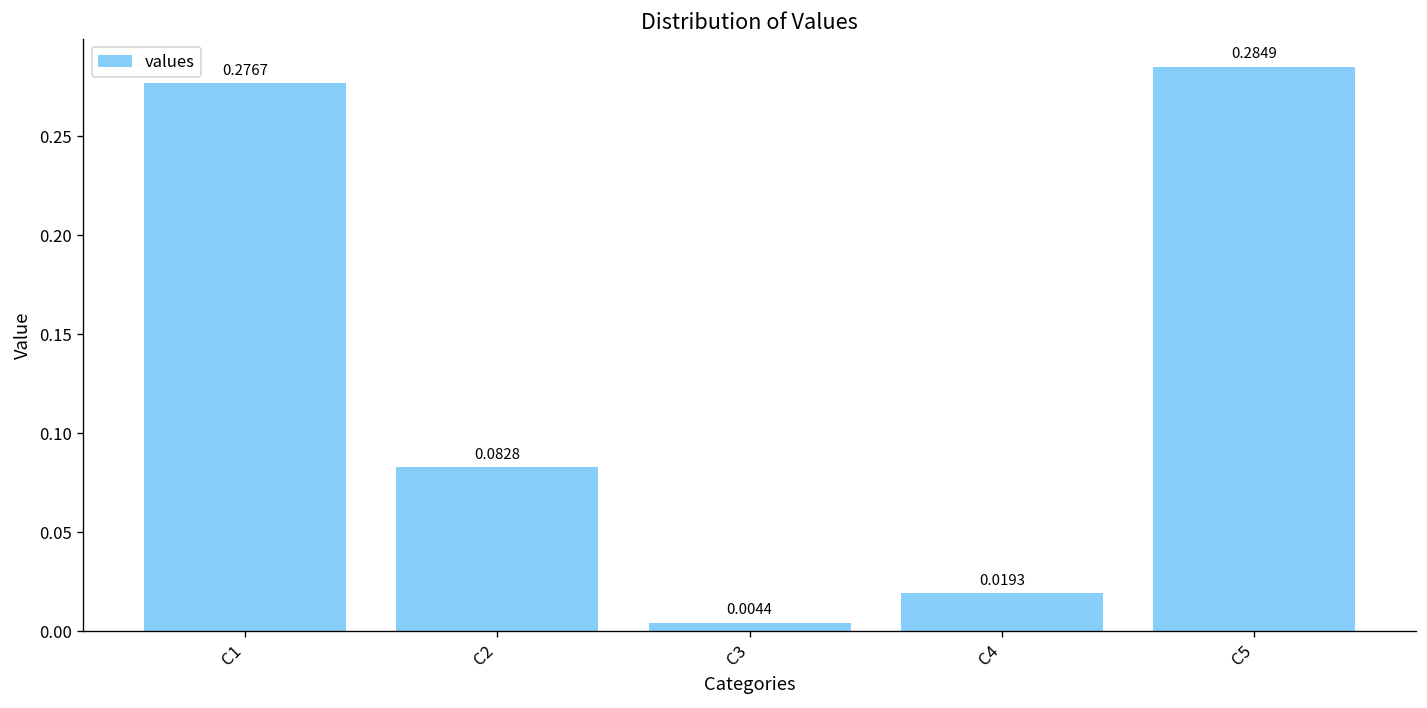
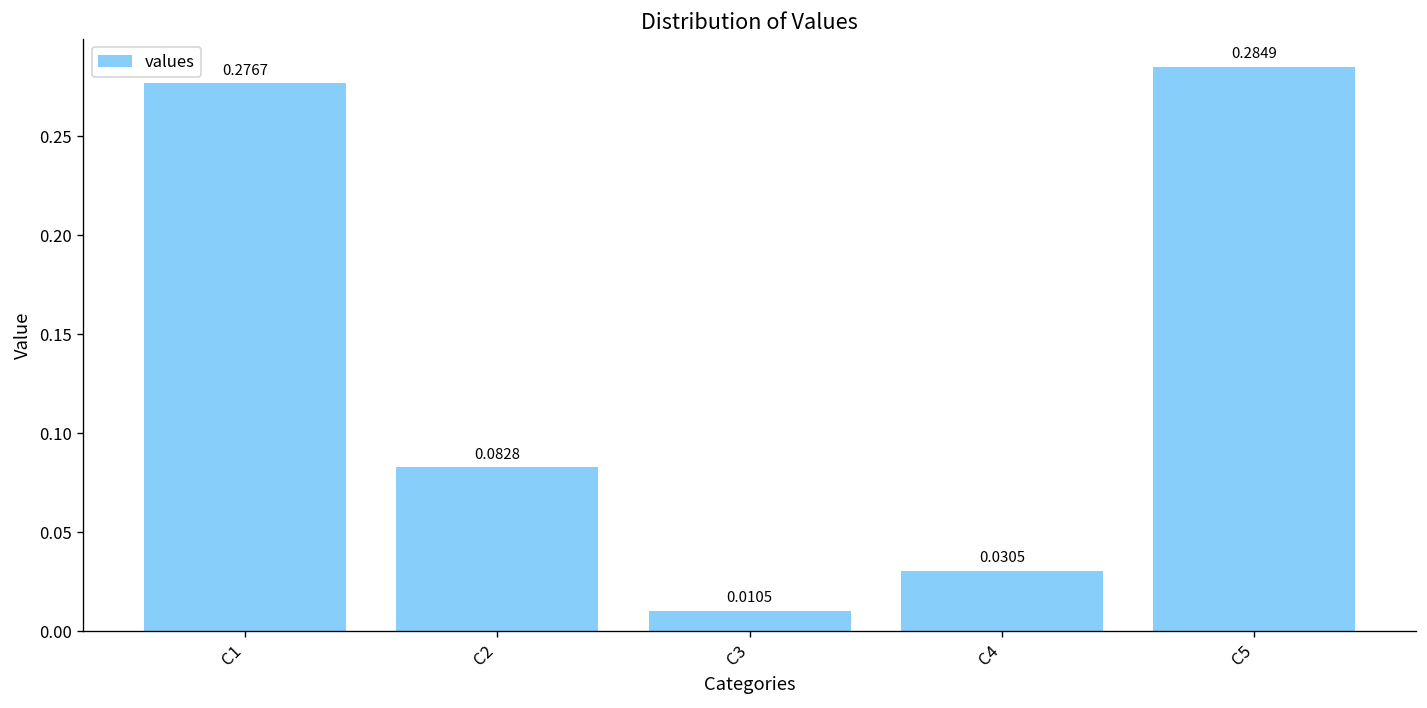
C3: 0.0044 -> 0.0105
C4: 0.0193 -> 0.0305
